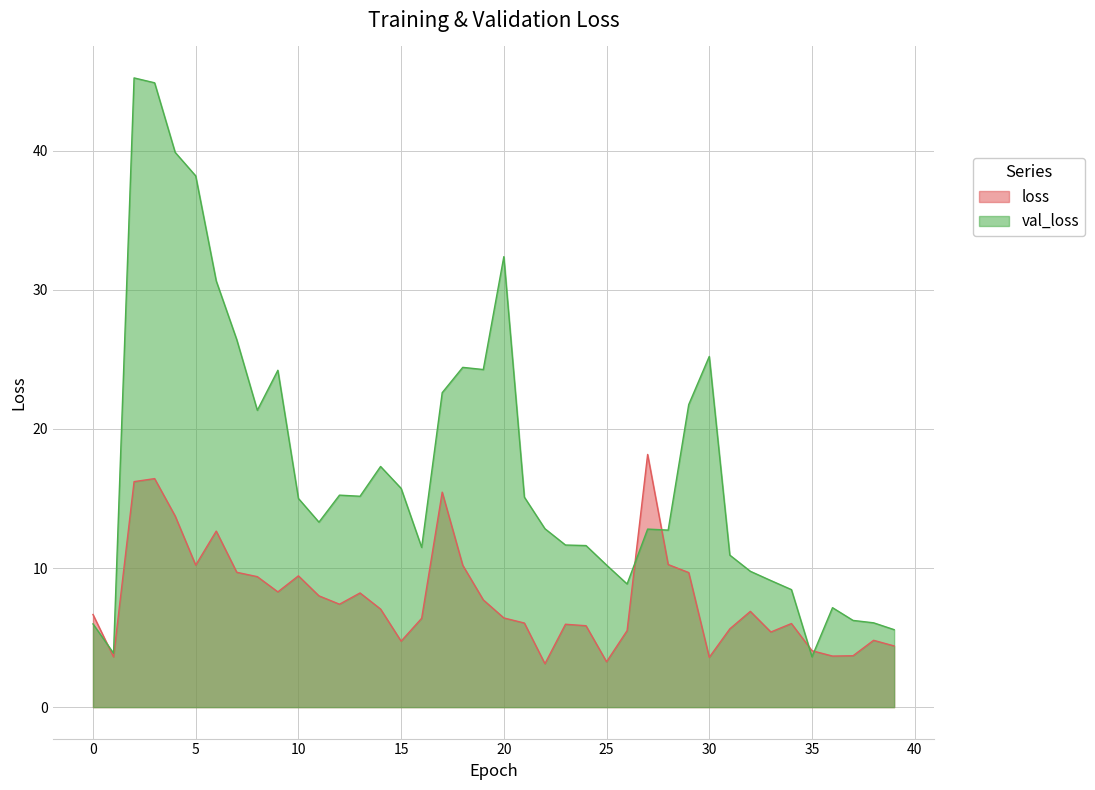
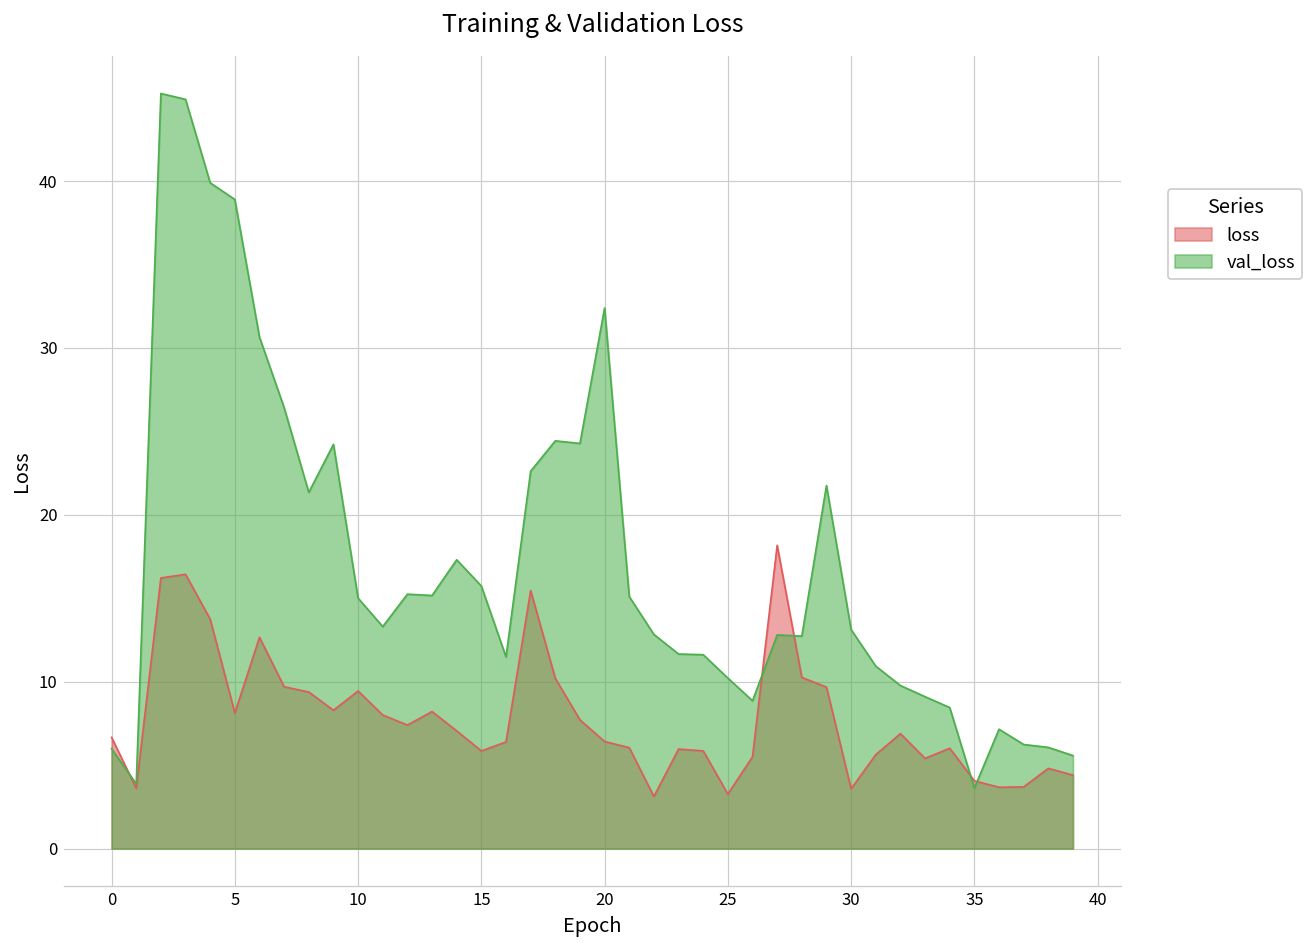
loss, 5: 10.2 -> 8.1
val_loss, 5: 38.2 -> 38.9
loss, 15: 4.7 -> 5.9
val_loss, 30: 25.2 -> 13.1
